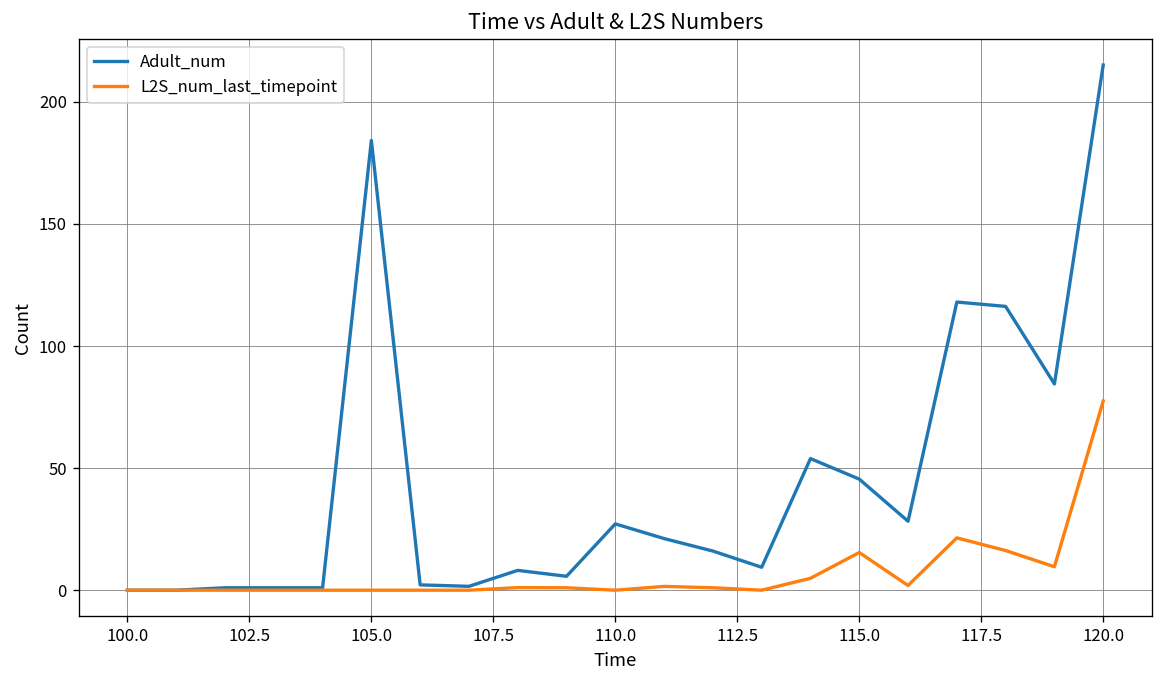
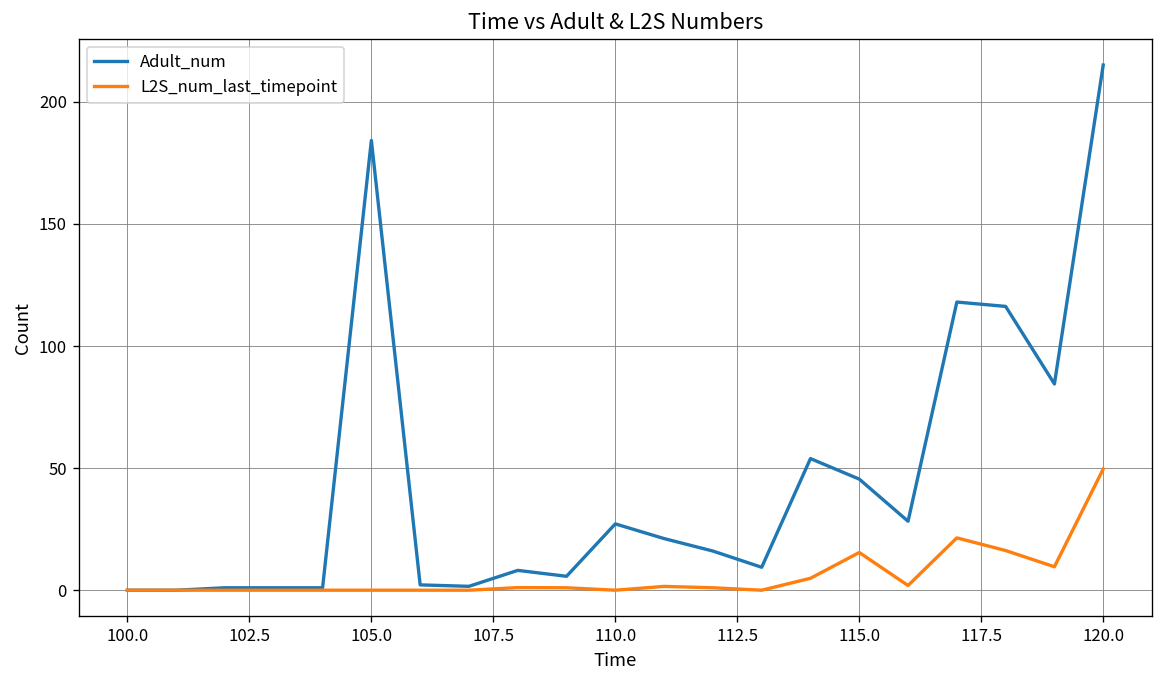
L2S_num_last_timepoint, 120.0: 77 -> 50
